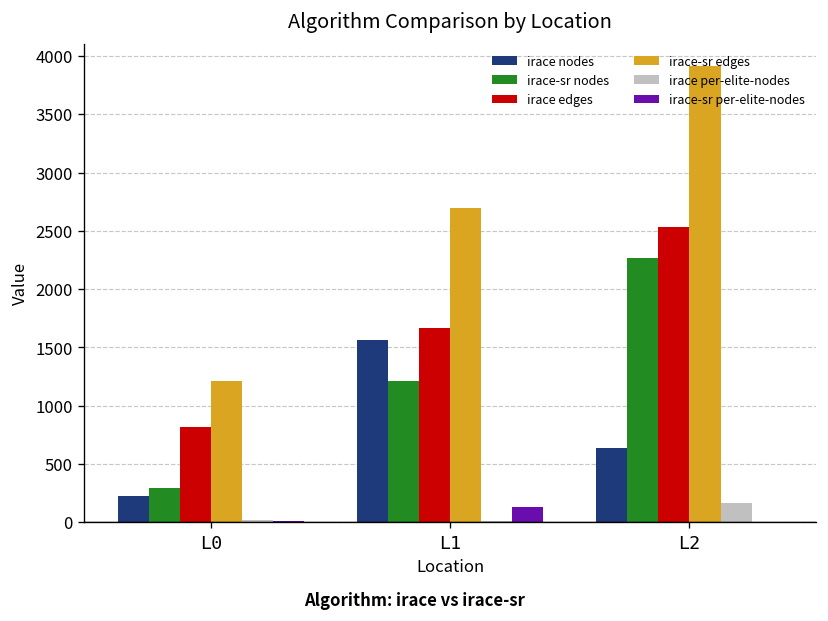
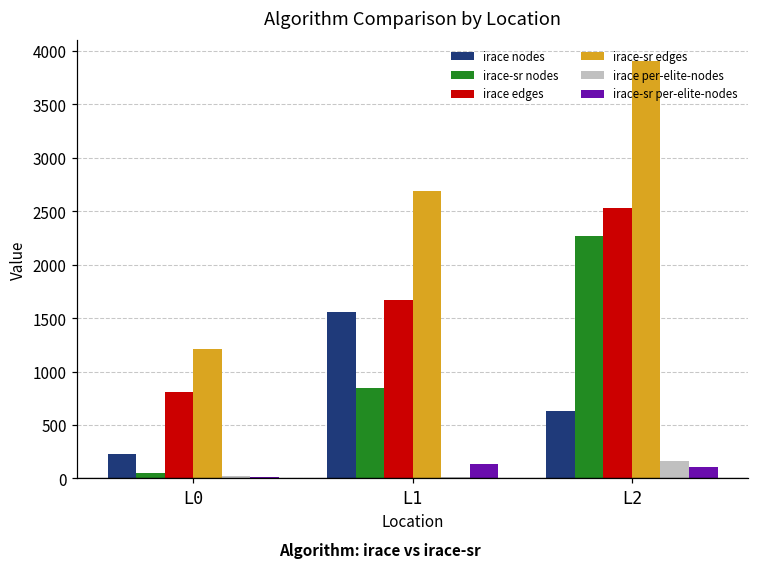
irace-sr nodes, L0: 300 -> 100
irace-sr nodes, L1: 1200 -> 800
irace-sr per-elite-nodes, L2: 0 -> 100
